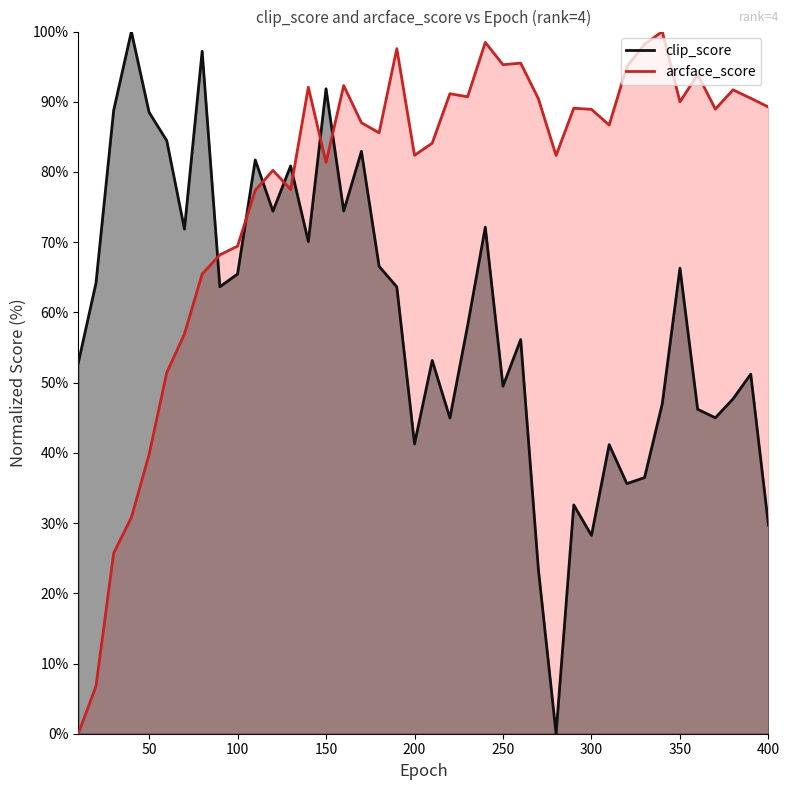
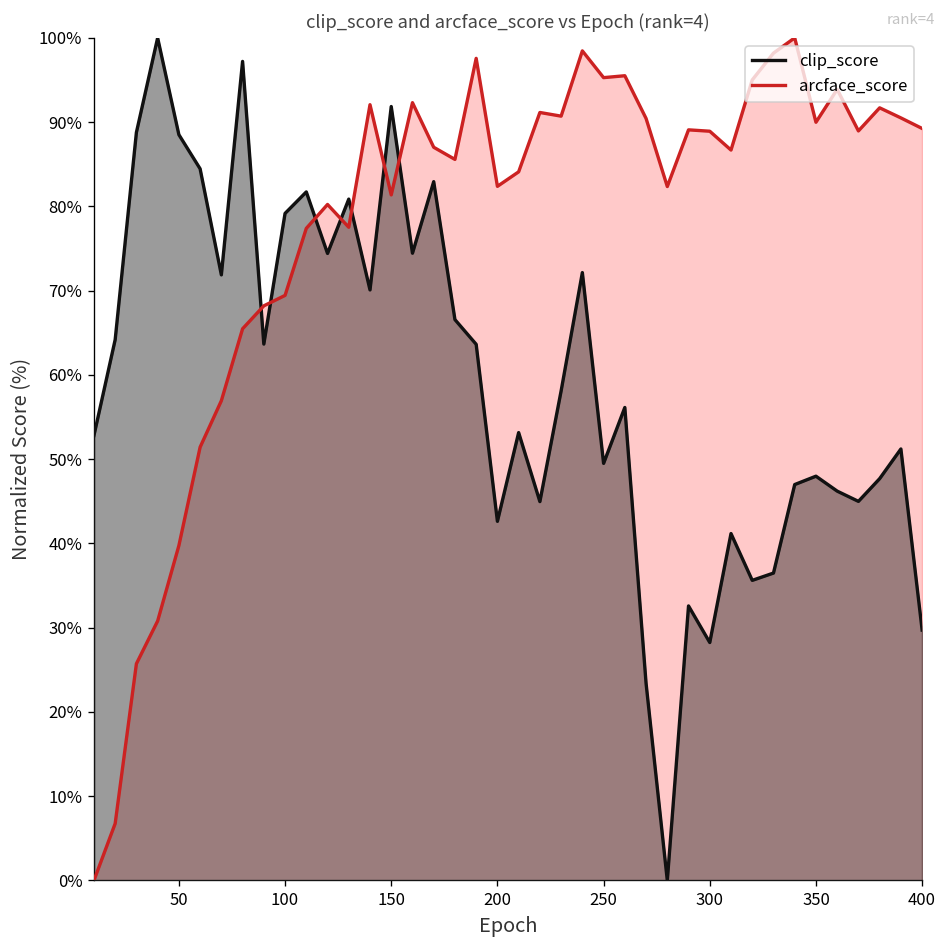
clip_score, 100: 65% -> 79%
clip_score, 200: 41% -> 43%
clip_score, 350: 66% -> 48%
